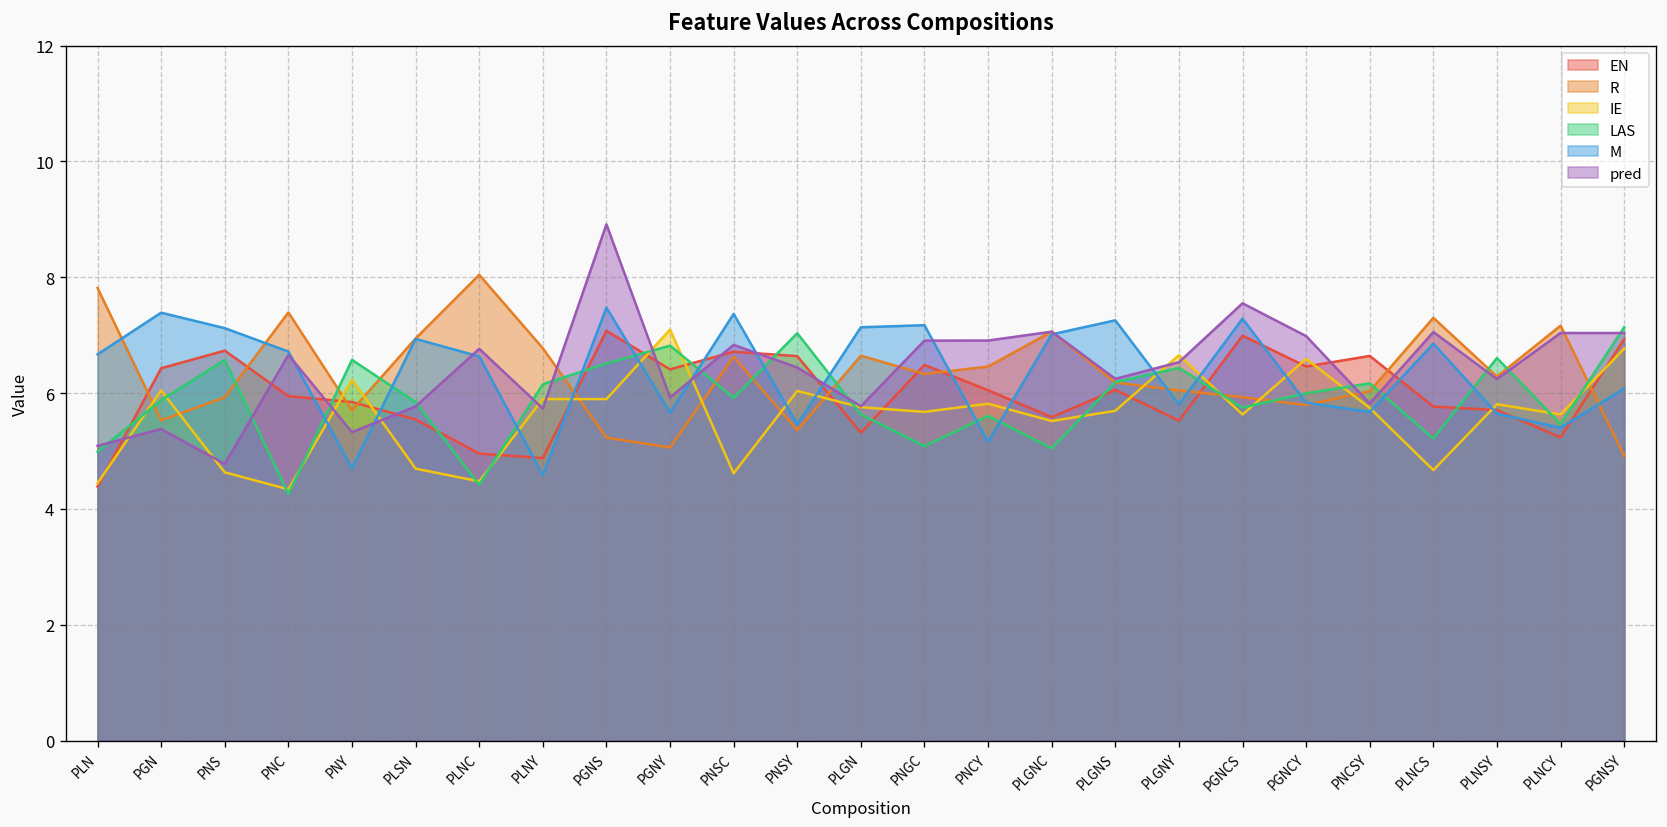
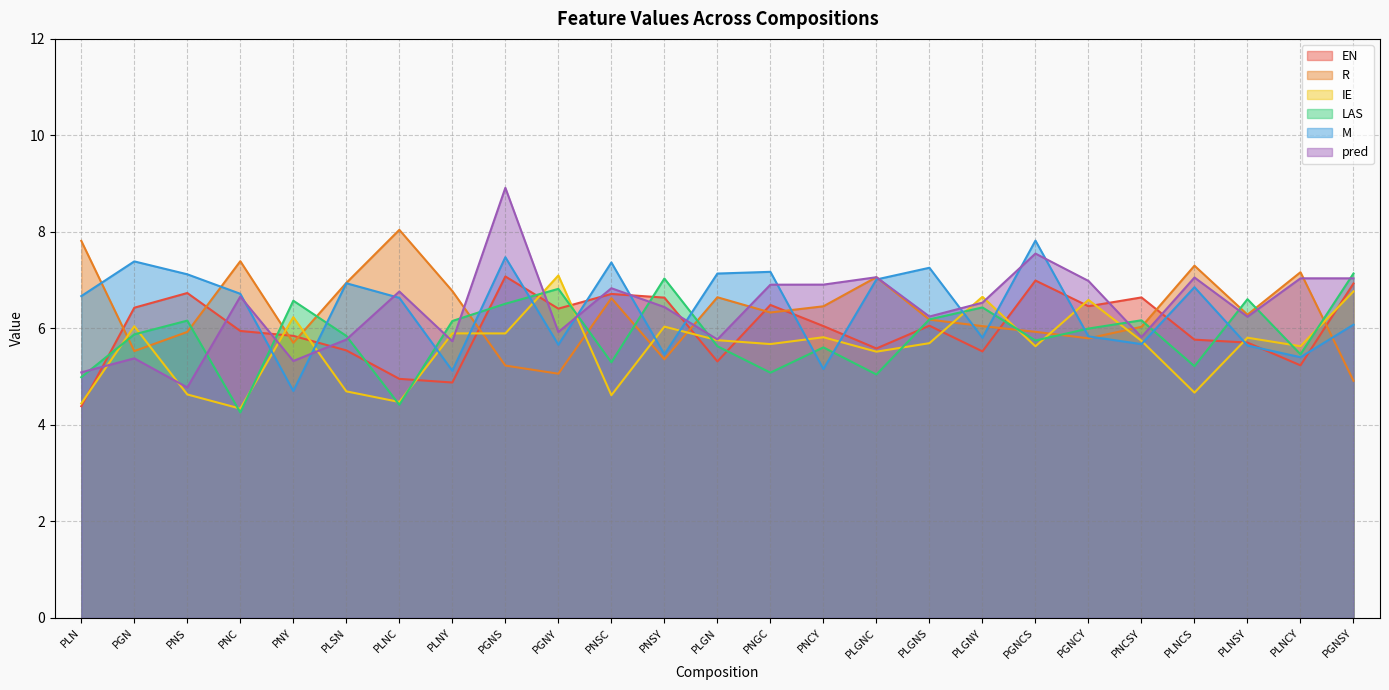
LAS, PNS: 6.6 -> 6.2
M, PLNY: 4.6 -> 5.1
LAS, PNSC: 5.9 -> 5.3
M, PGNCS: 7.3 -> 7.8
